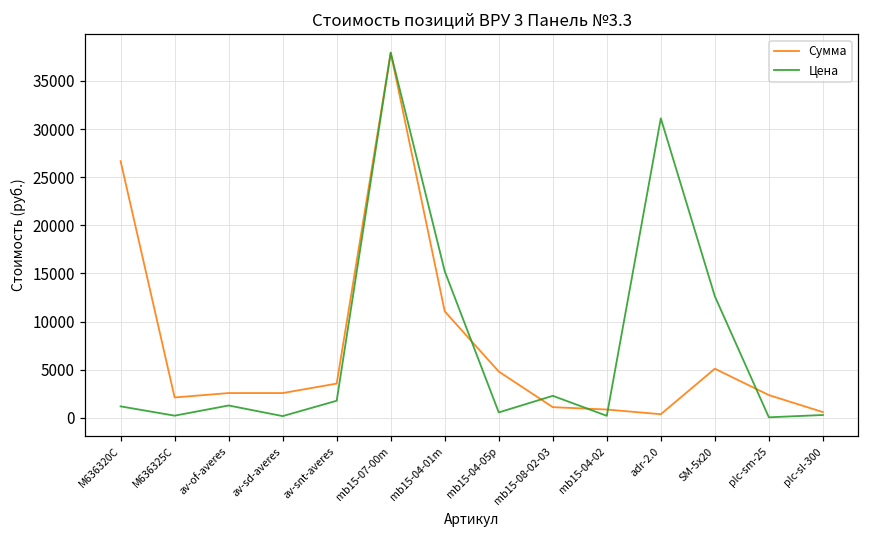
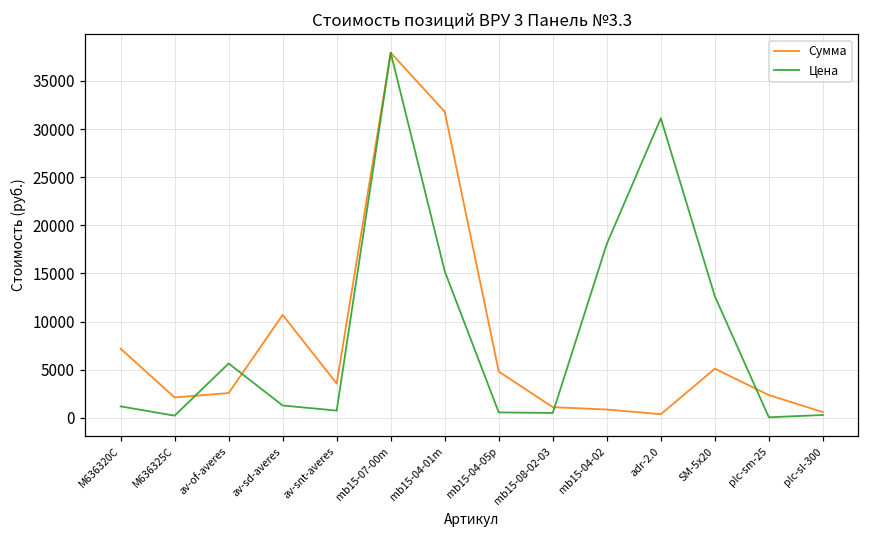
Сумма, M636320C: 27000 -> 7000
Цена, av-of-averes: 1000 -> 6000
Сумма, av-sd-averes: 3000 -> 11000
Цена, av-sd-averes: 0 -> 1000
Цена, av-snt-averes: 2000 -> 1000
Сумма, mb15-04-01m: 11000 -> 32000
Цена, mb15-08-02-03: 2000 -> 1000
Цена, mb15-04-02: 0 -> 18000
